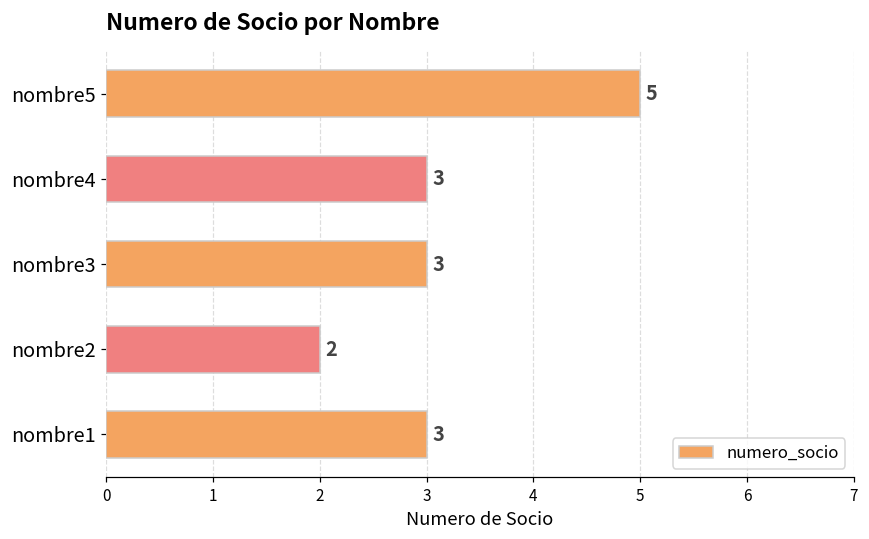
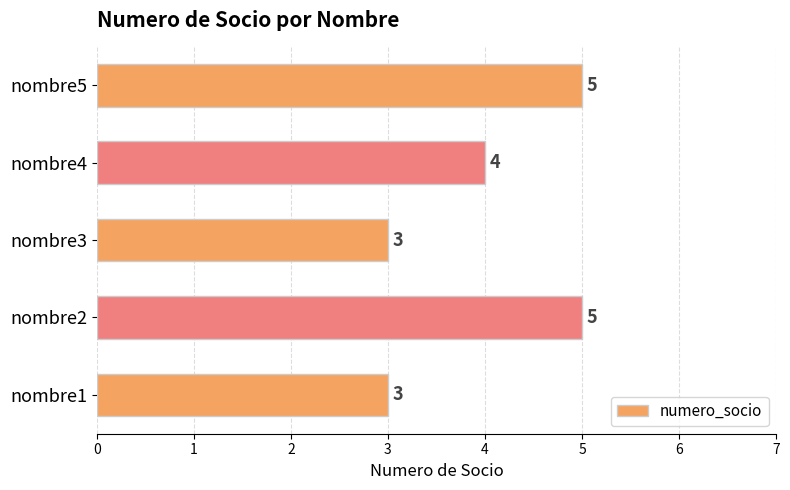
nombre4: 3 -> 4
nombre2: 2 -> 5
